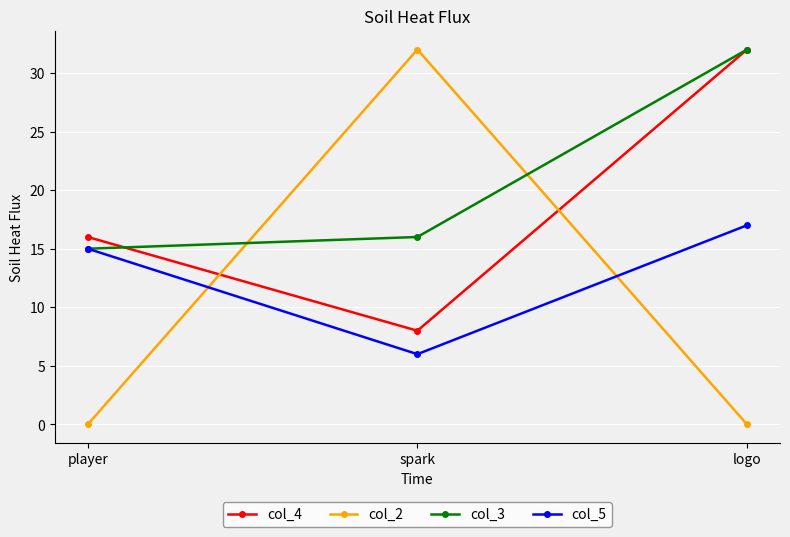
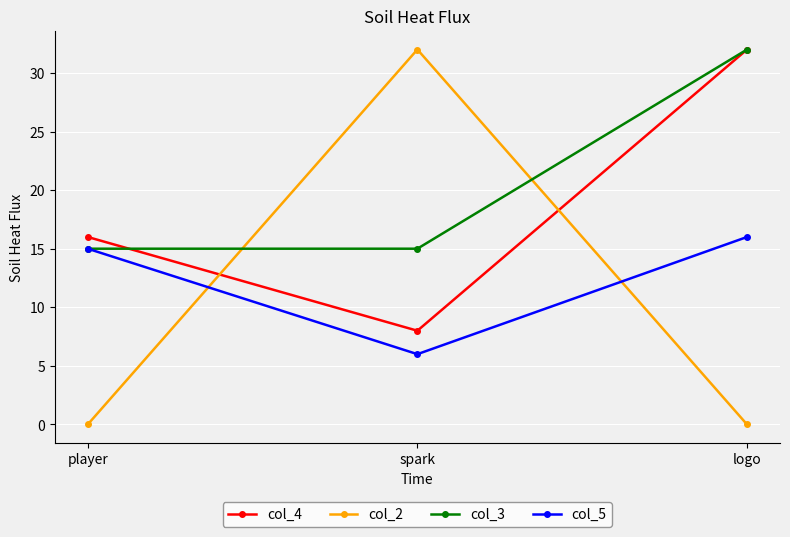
col_3, spark: 16 -> 15
col_5, logo: 17 -> 16
